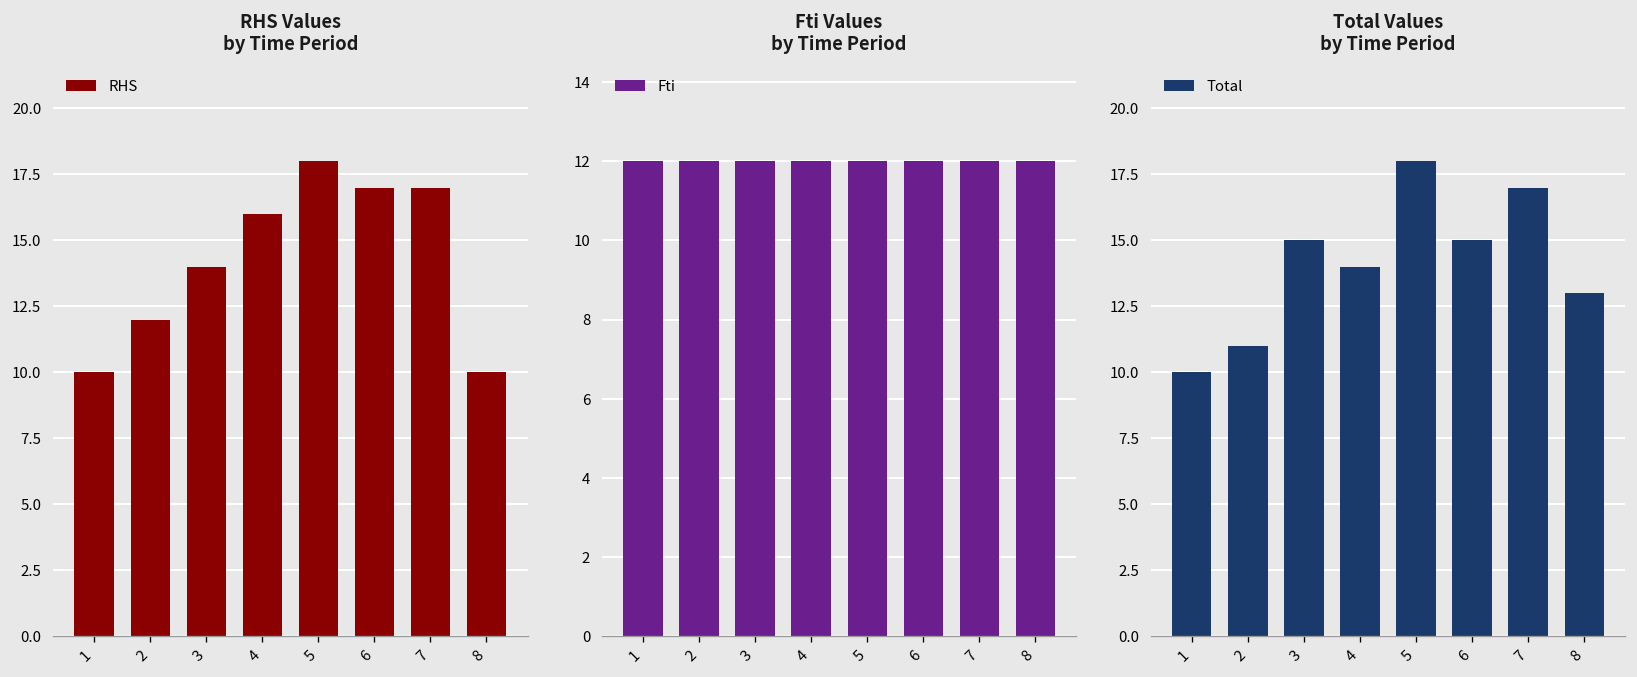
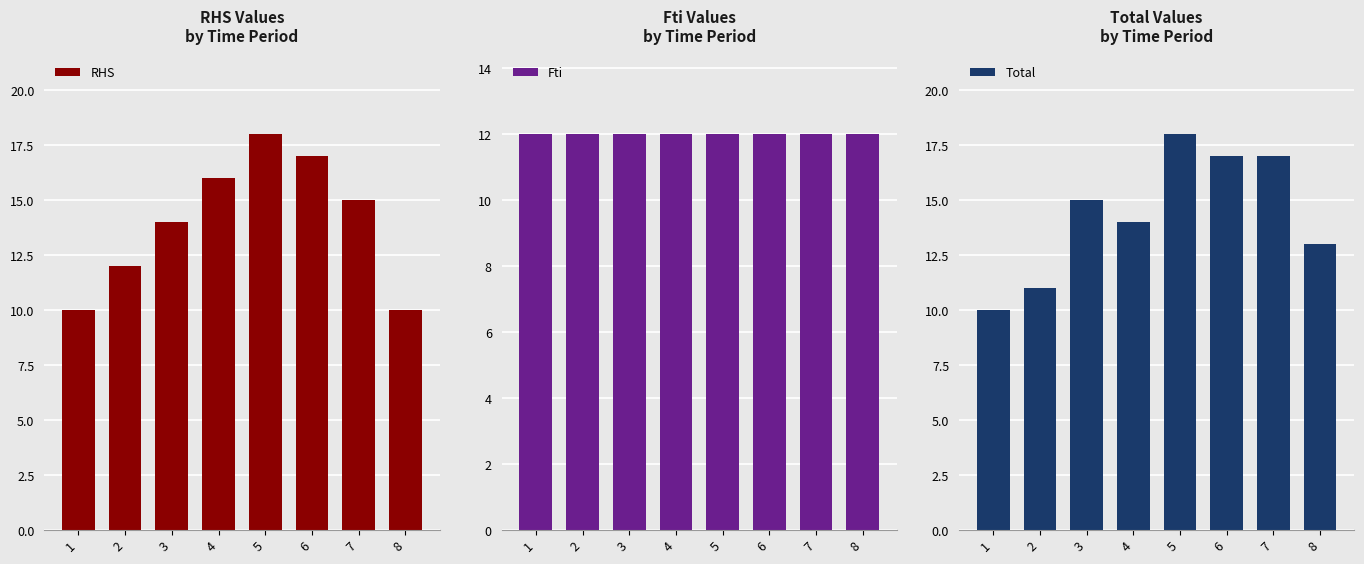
RHS Values by Time Period, 7: 17 -> 15
Total Values by Time Period, 6: 15 -> 17
